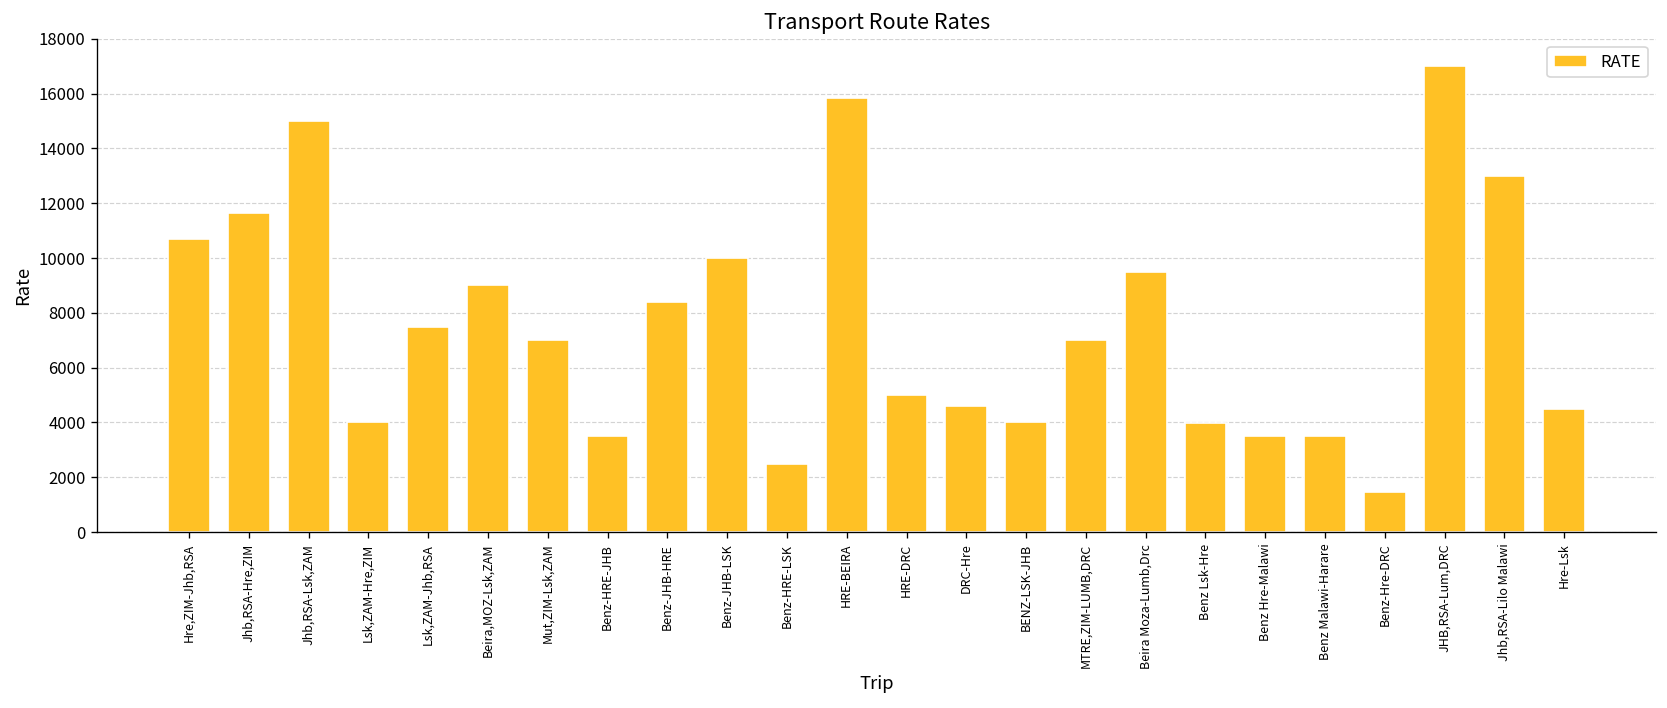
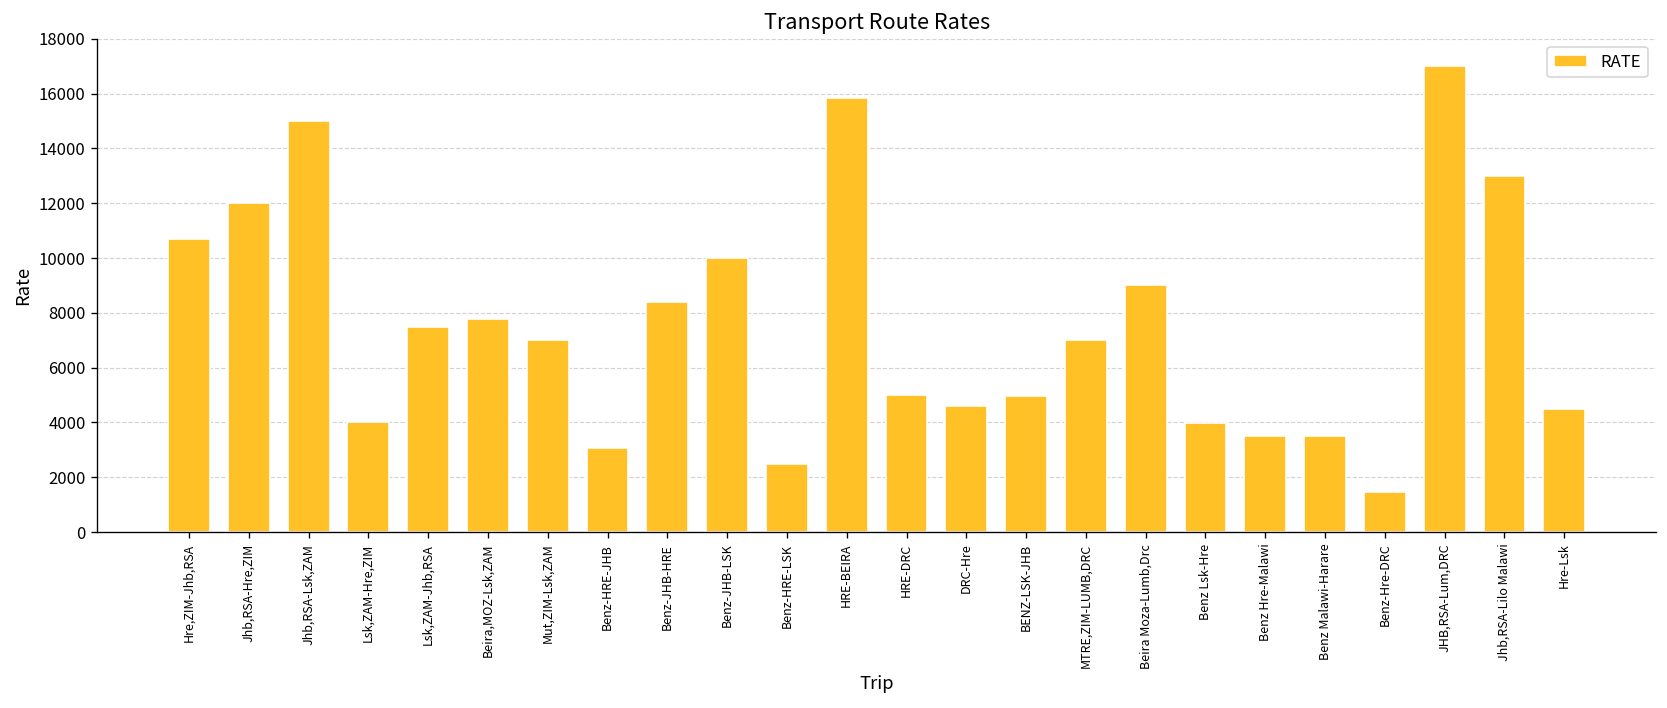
Jhb,RSA-Hre,ZIM: 11600 -> 12000
Beira,MOZ-Lsk,ZAM: 9000 -> 7800
Benz-HRE-JHB: 3500 -> 3100
BENZ-LSK-JHB: 4000 -> 5000
Beira Moza-Lumb,Drc: 9500 -> 9000
